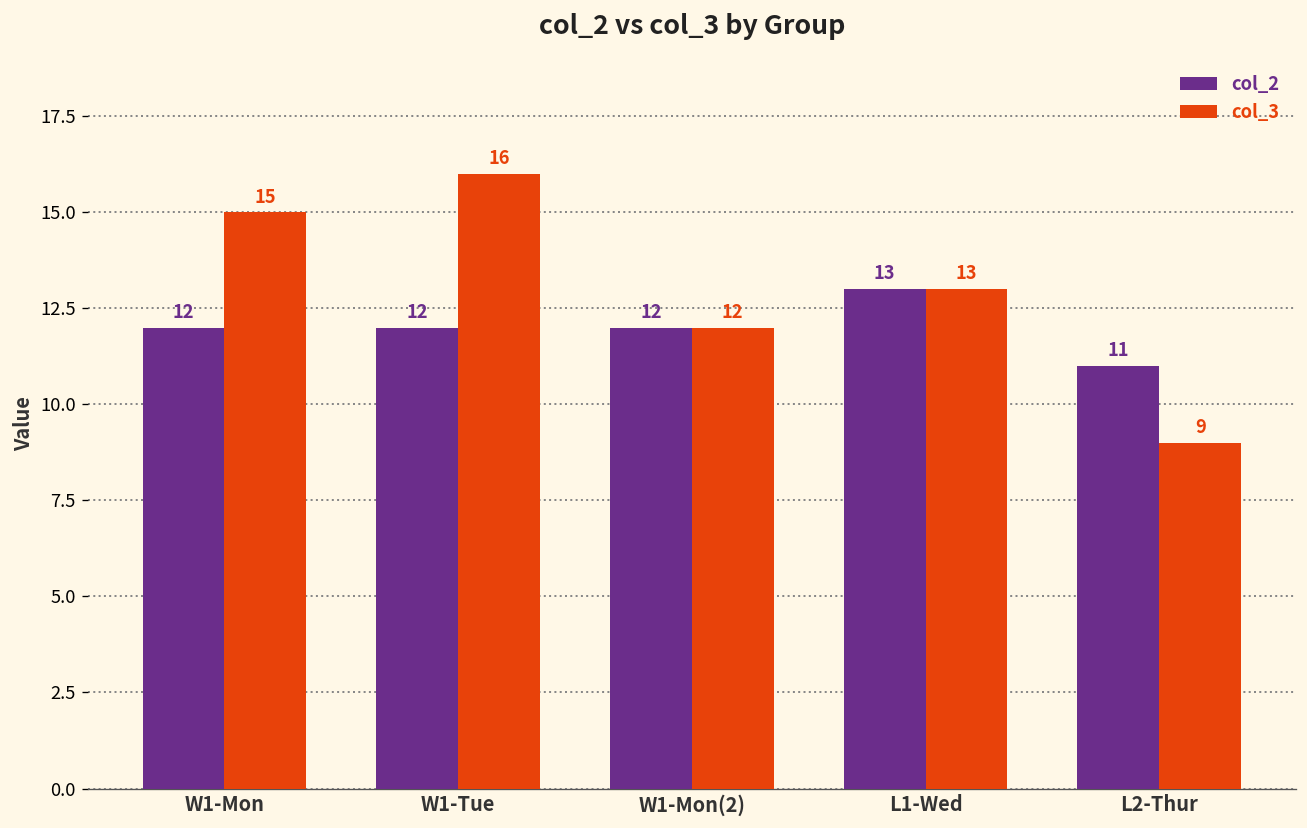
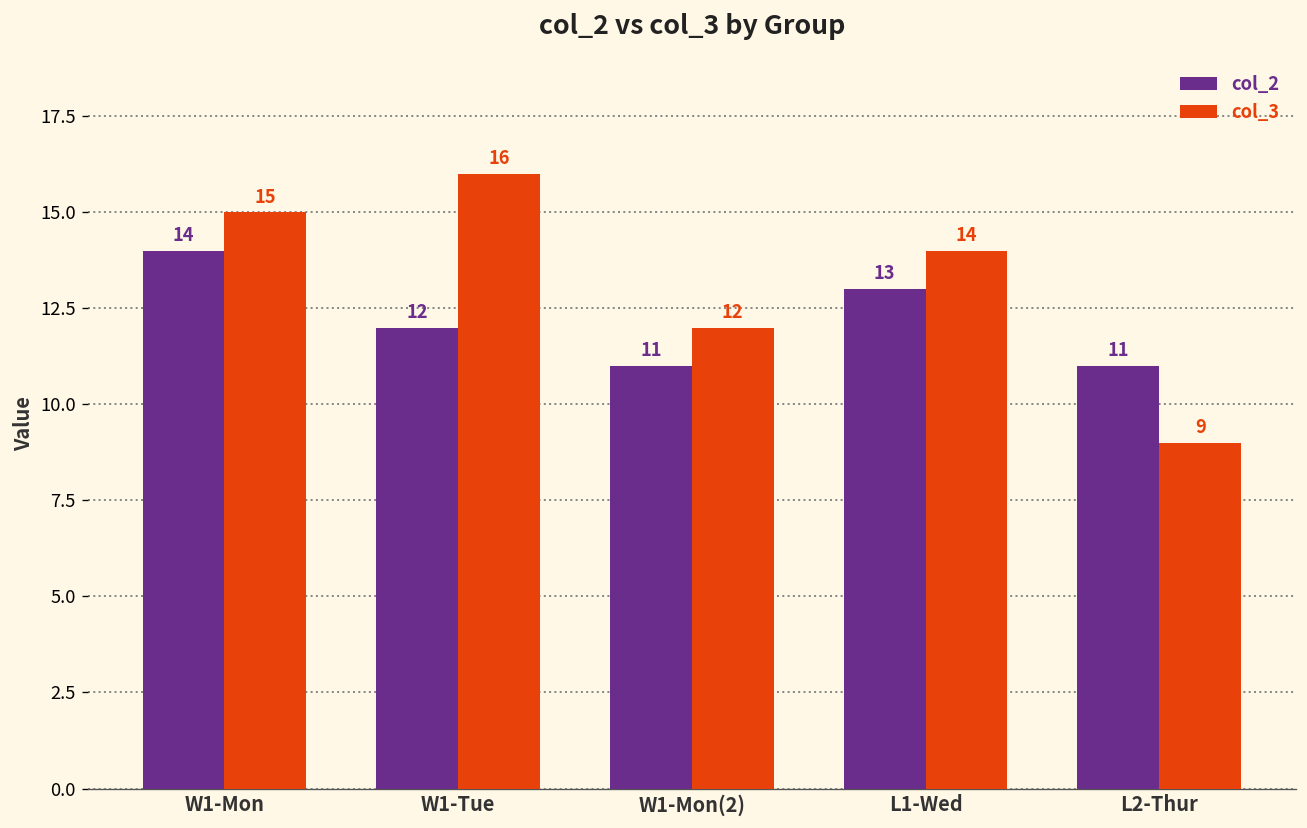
col_2, W1-Mon: 12 -> 14
col_2, W1-Mon(2): 12 -> 11
col_3, L1-Wed: 13 -> 14
